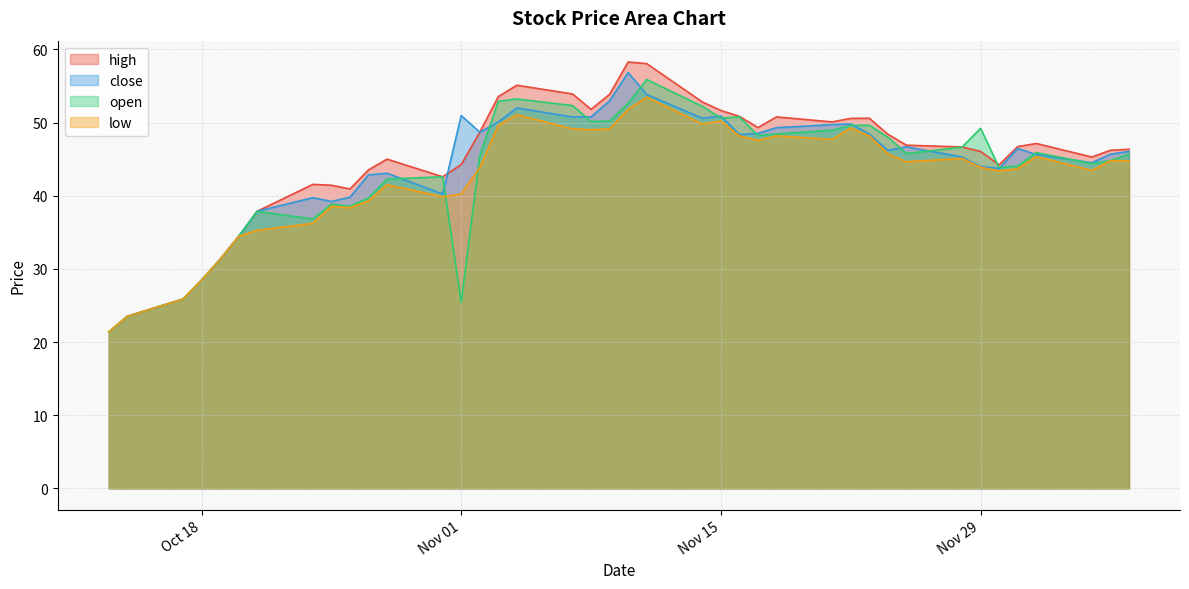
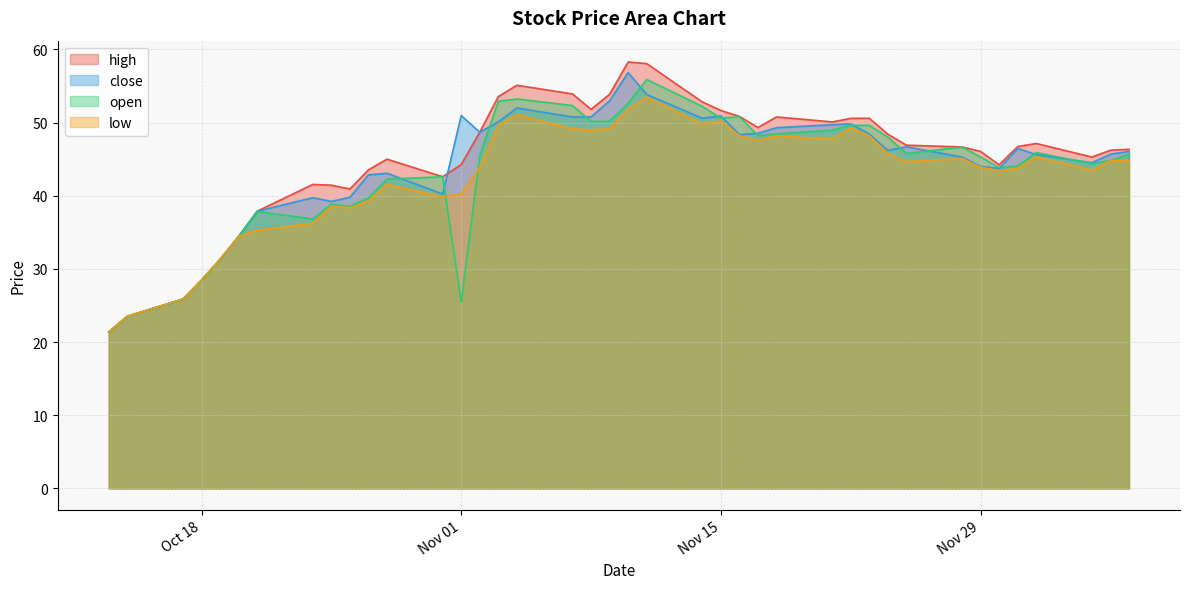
open, Nov 29: 49 -> 45
